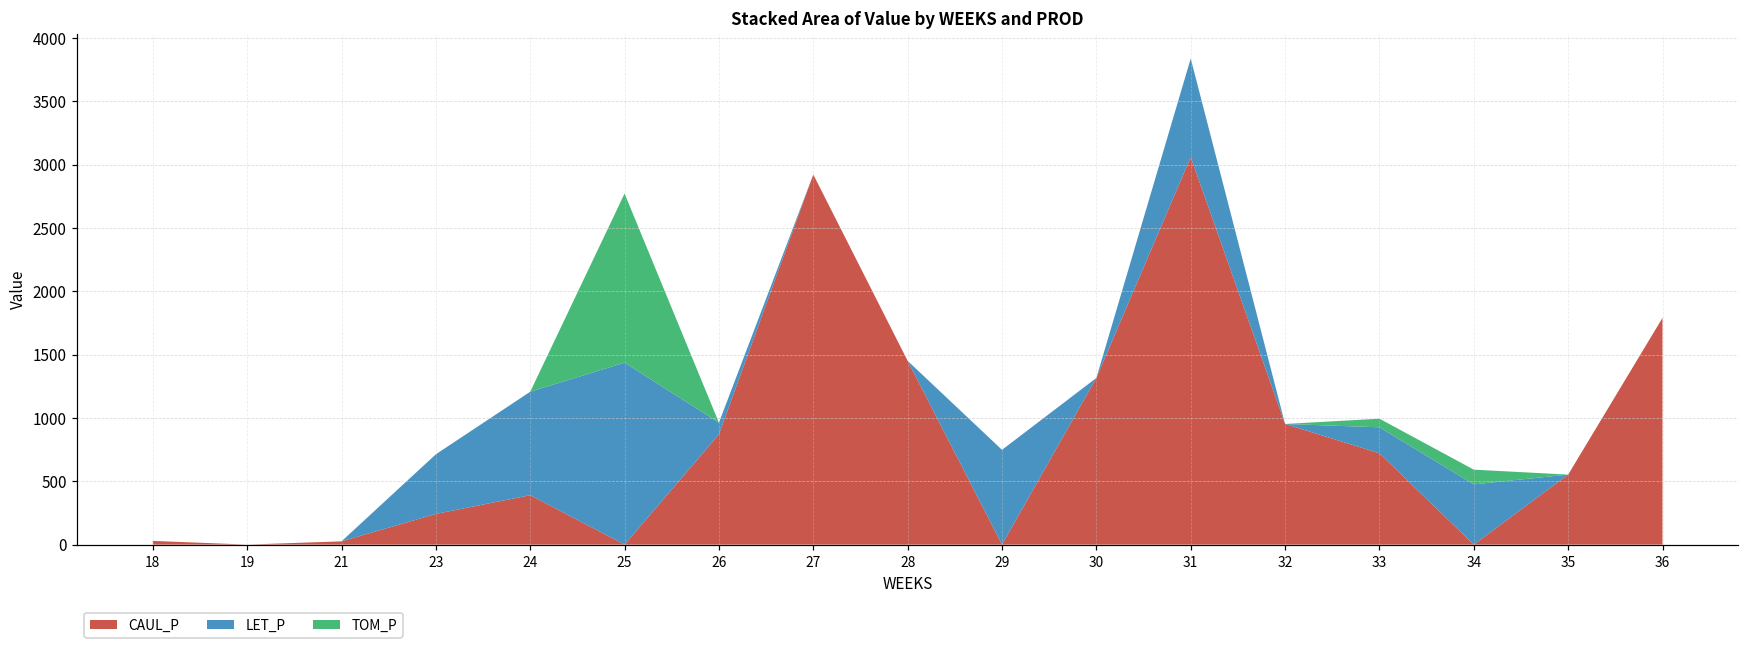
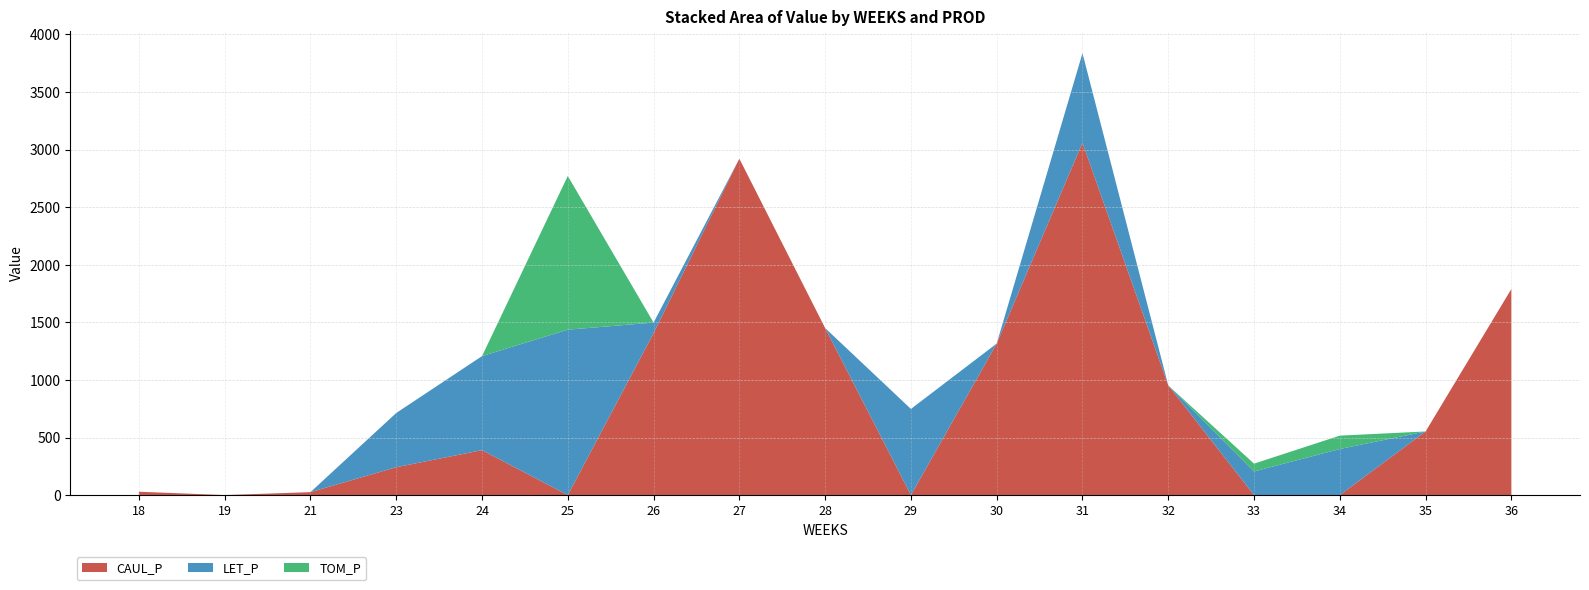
CAUL_P, 26: 870 -> 1410
CAUL_P, 33: 720 -> 0
LET_P, 34: 480 -> 400
